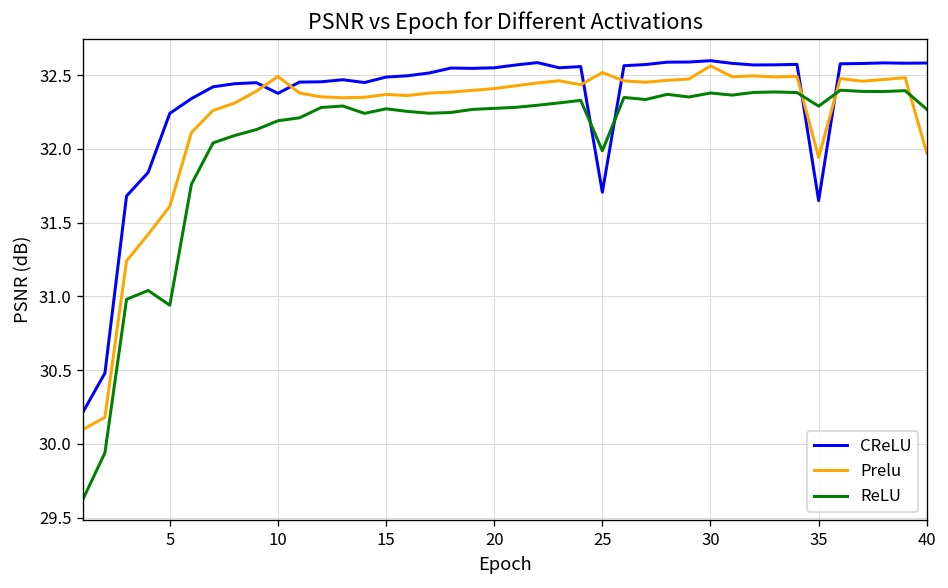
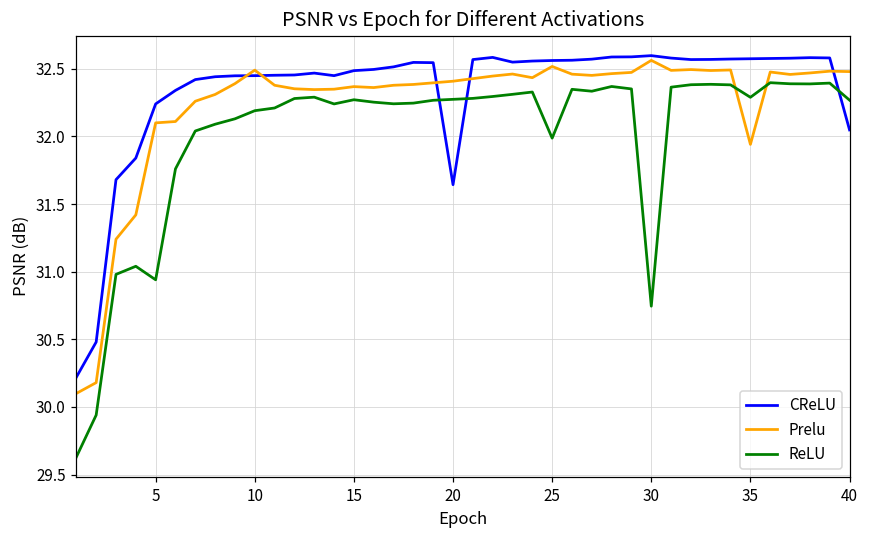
Prelu, 5: 31.61 -> 32.10
CReLU, 10: 32.38 -> 32.45
CReLU, 20: 32.55 -> 31.64
CReLU, 25: 31.71 -> 32.56
ReLU, 30: 32.38 -> 30.75
CReLU, 35: 31.65 -> 32.57
CReLU, 40: 32.58 -> 32.05
Prelu, 40: 31.97 -> 32.48
